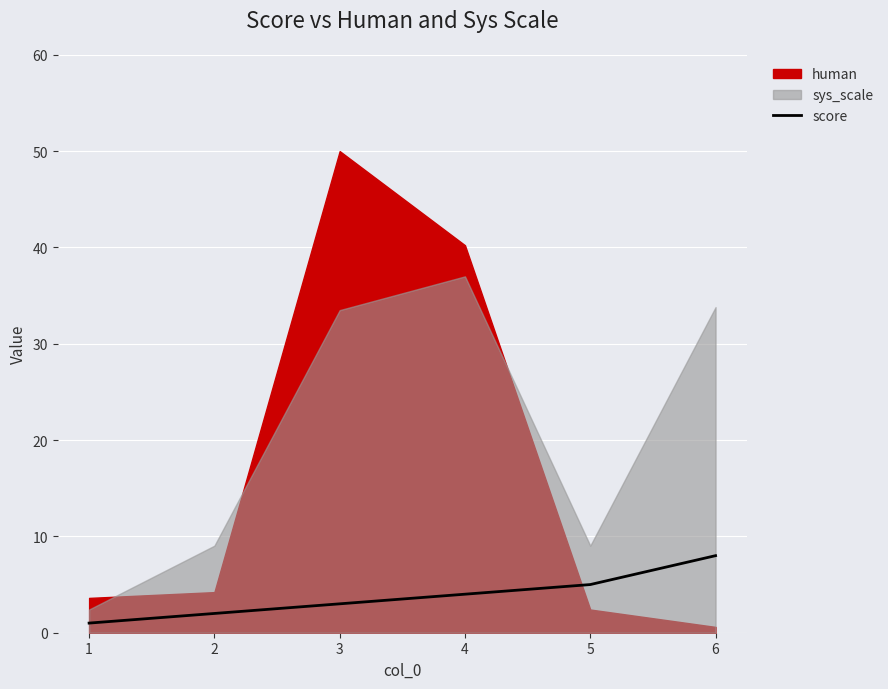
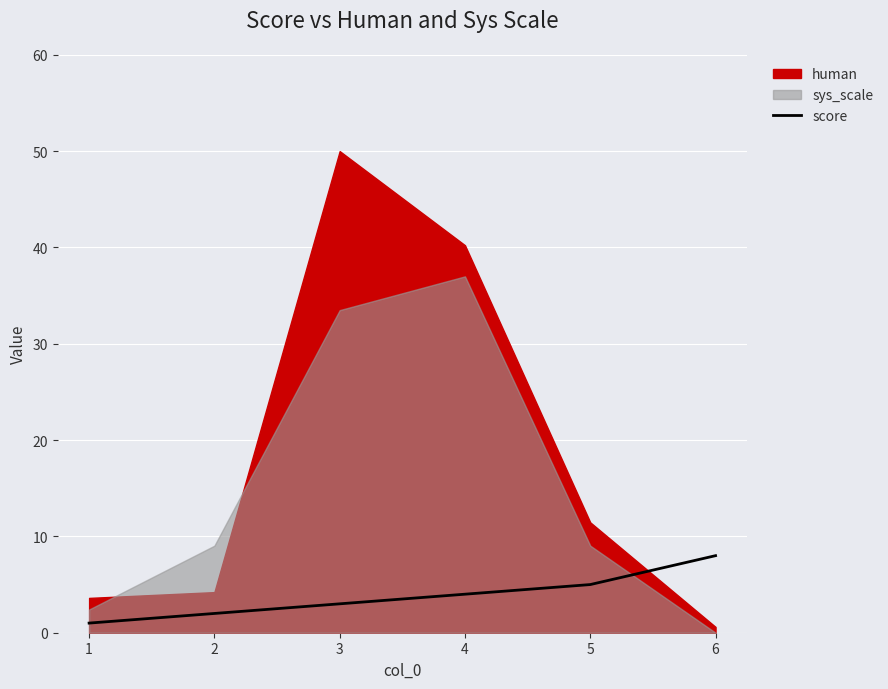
human, 5: 2 -> 11
sys_scale, 6: 34 -> 0
